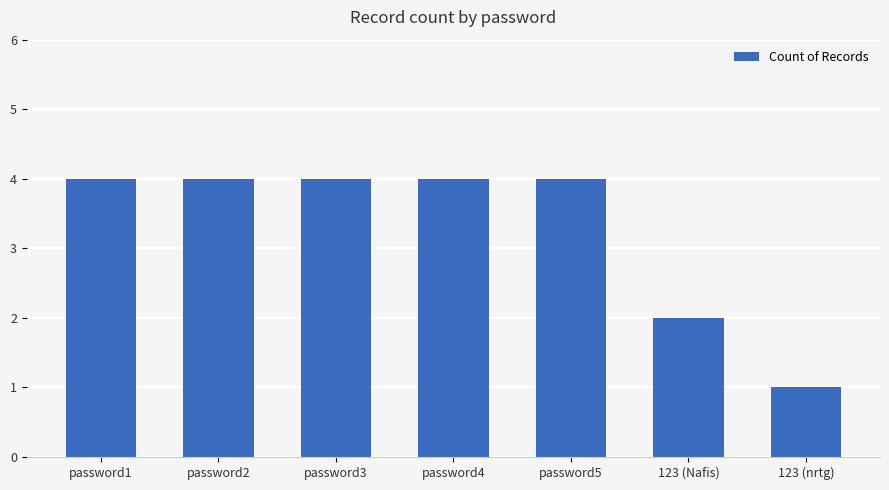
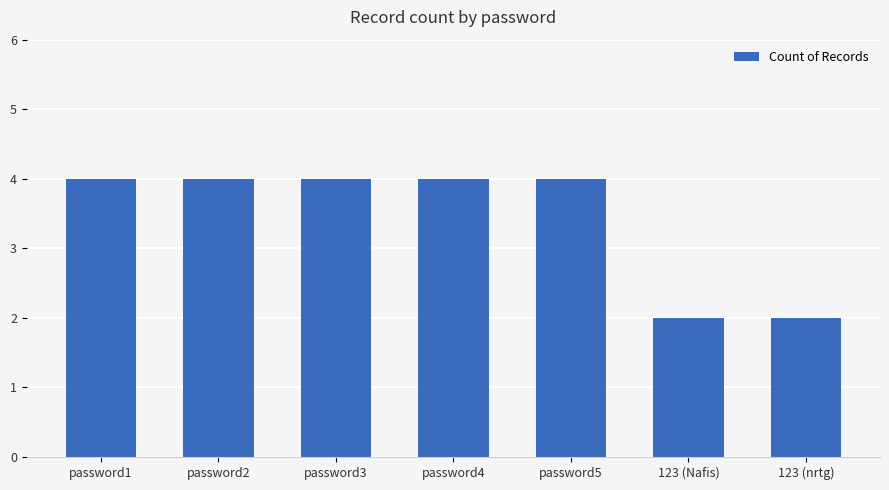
123 (nrtg): 1 -> 2
